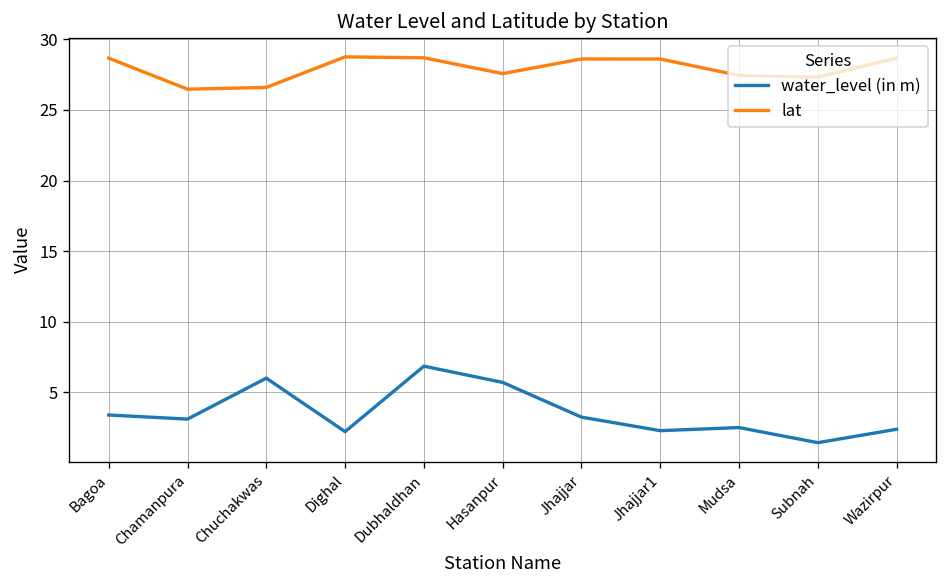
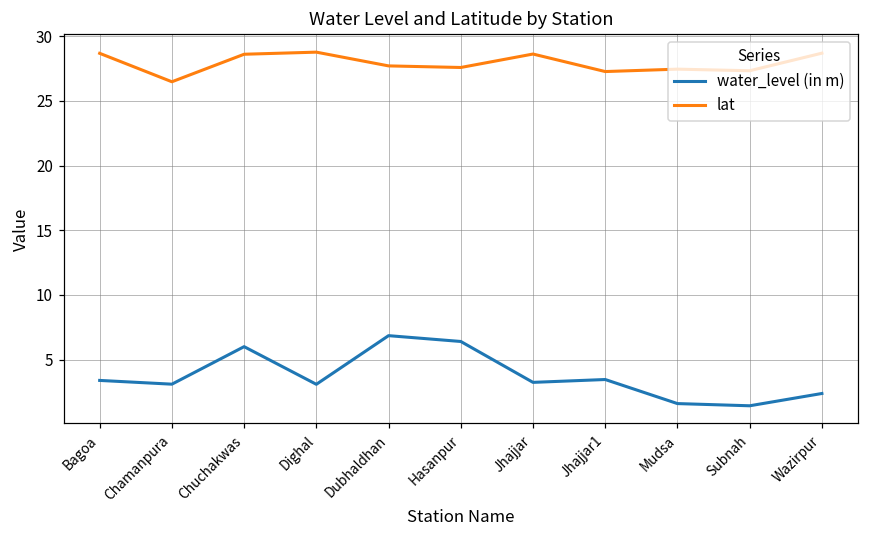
lat, Chuchakwas: 26.6 -> 28.6
water_level (in m), Dighal: 2.2 -> 3.1
lat, Dubhaldhan: 28.7 -> 27.7
water_level (in m), Hasanpur: 5.7 -> 6.4
water_level (in m), Jhajjar1: 2.3 -> 3.5
lat, Jhajjar1: 28.6 -> 27.3
water_level (in m), Mudsa: 2.5 -> 1.6
